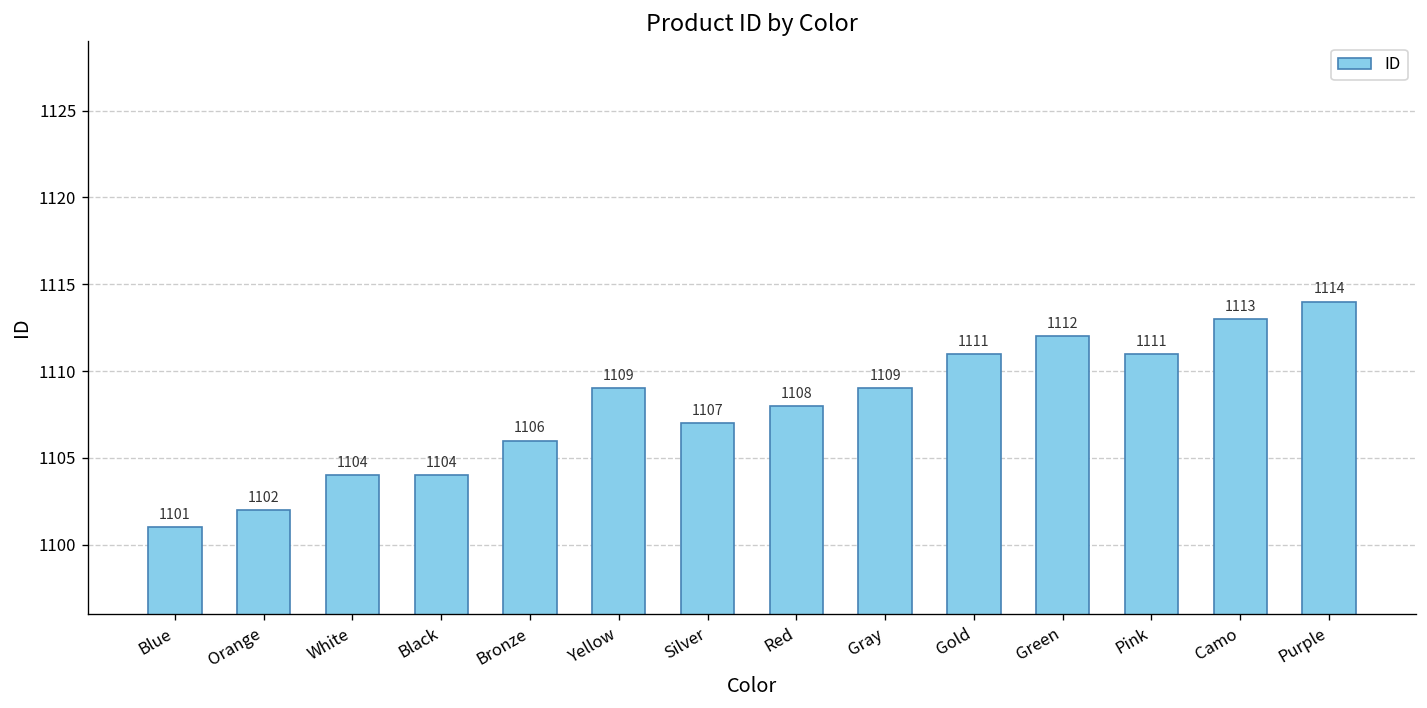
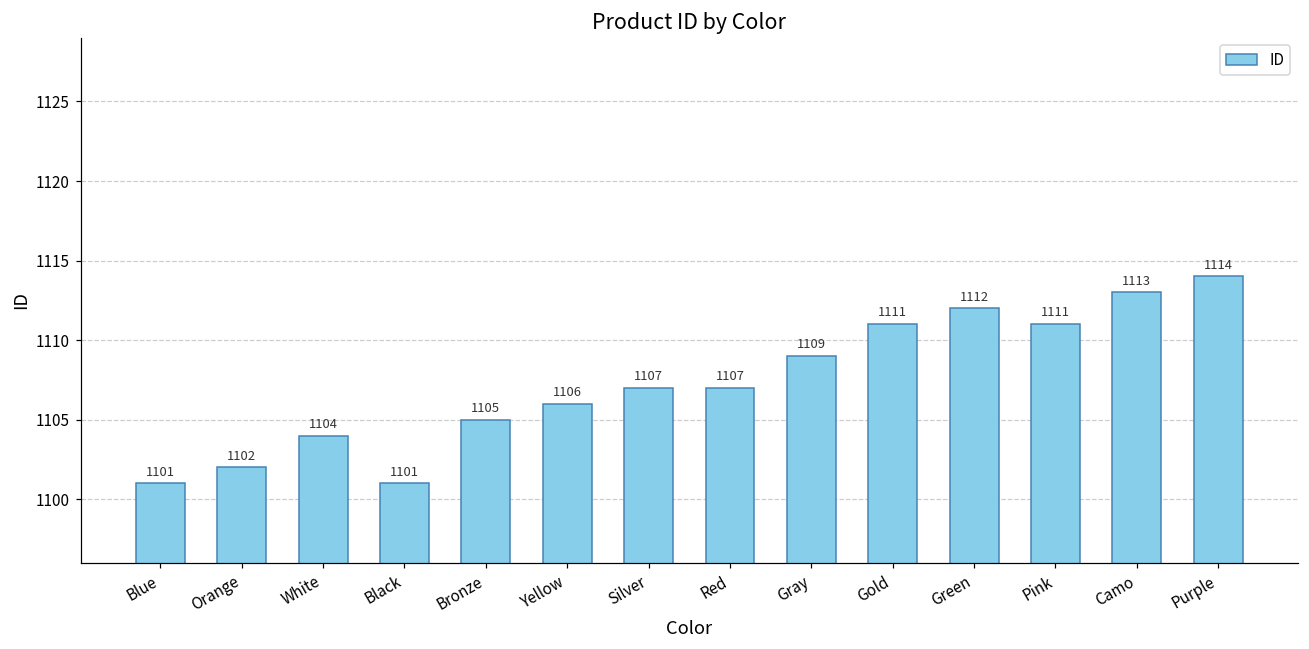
Black: 1104 -> 1101
Bronze: 1106 -> 1105
Yellow: 1109 -> 1106
Red: 1108 -> 1107
